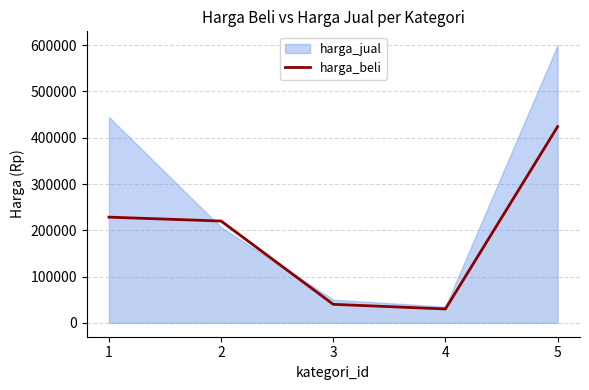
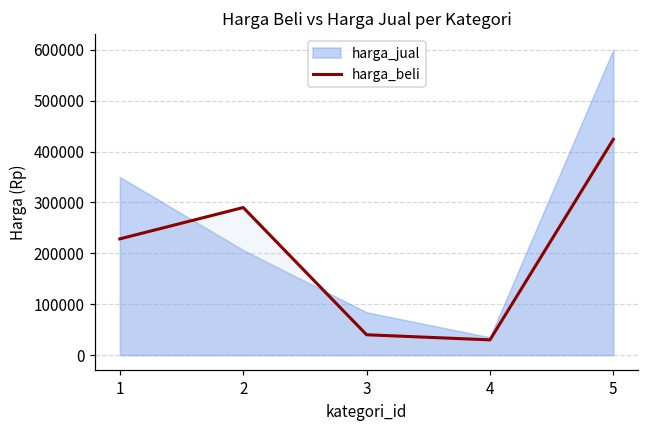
harga_jual, 1: 440000 -> 350000
harga_beli, 2: 220000 -> 290000
harga_jual, 3: 50000 -> 80000
